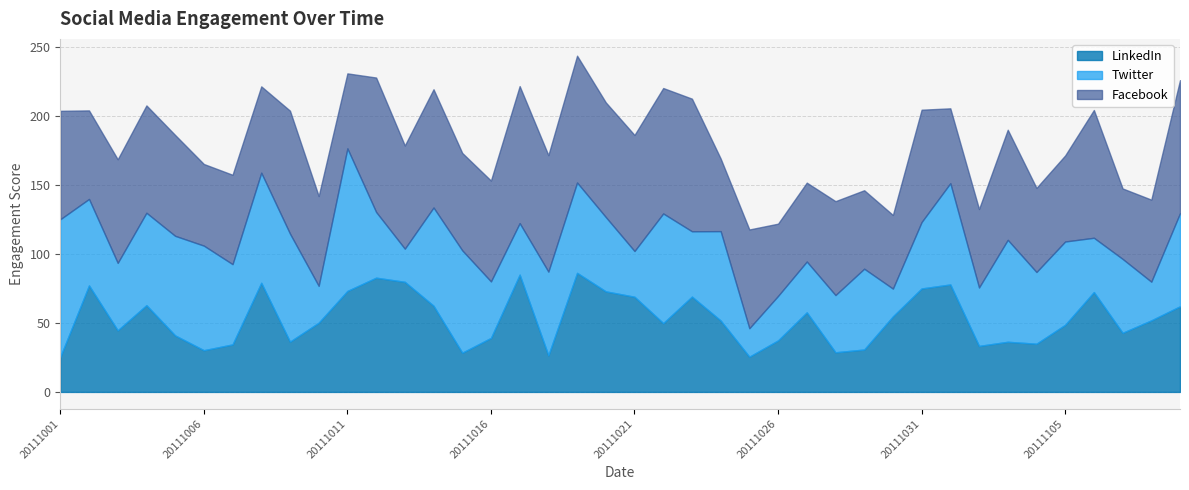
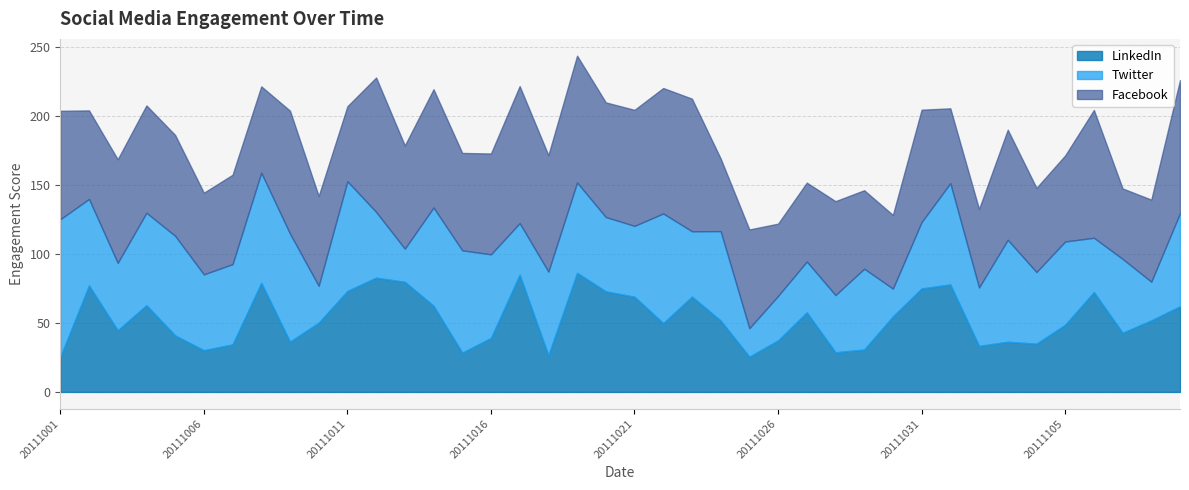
Twitter, 20111006: 76 -> 55
Twitter, 20111011: 103 -> 79
Twitter, 20111016: 41 -> 60
Twitter, 20111021: 33 -> 51
